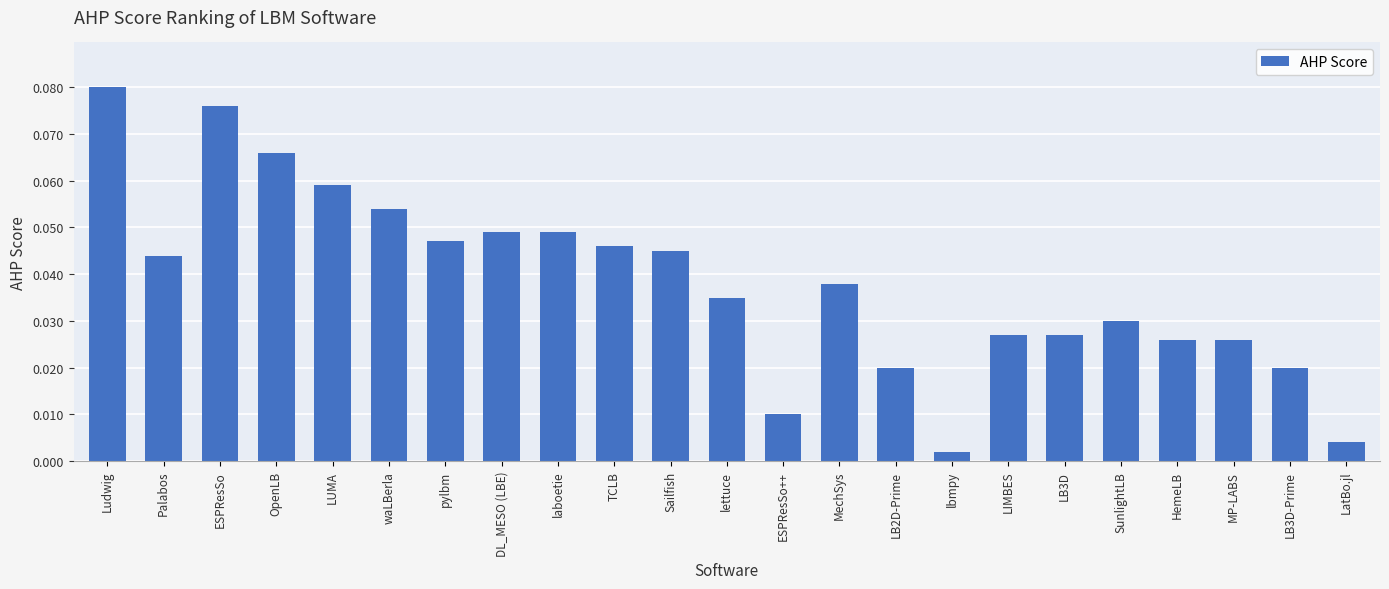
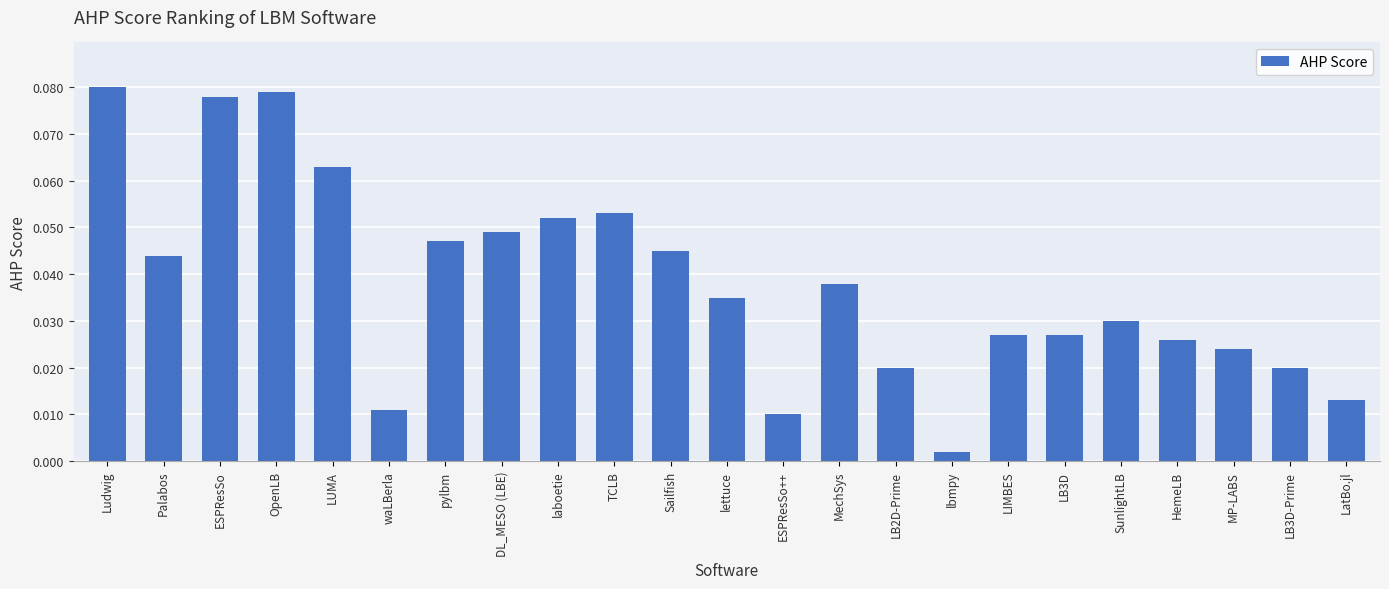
ESPResSo: 0.076 -> 0.078
OpenLB: 0.066 -> 0.079
LUMA: 0.059 -> 0.063
waLBerla: 0.054 -> 0.011
laboetie: 0.049 -> 0.052
TCLB: 0.046 -> 0.053
MP-LABS: 0.026 -> 0.024
LatBo.jl: 0.004 -> 0.013
